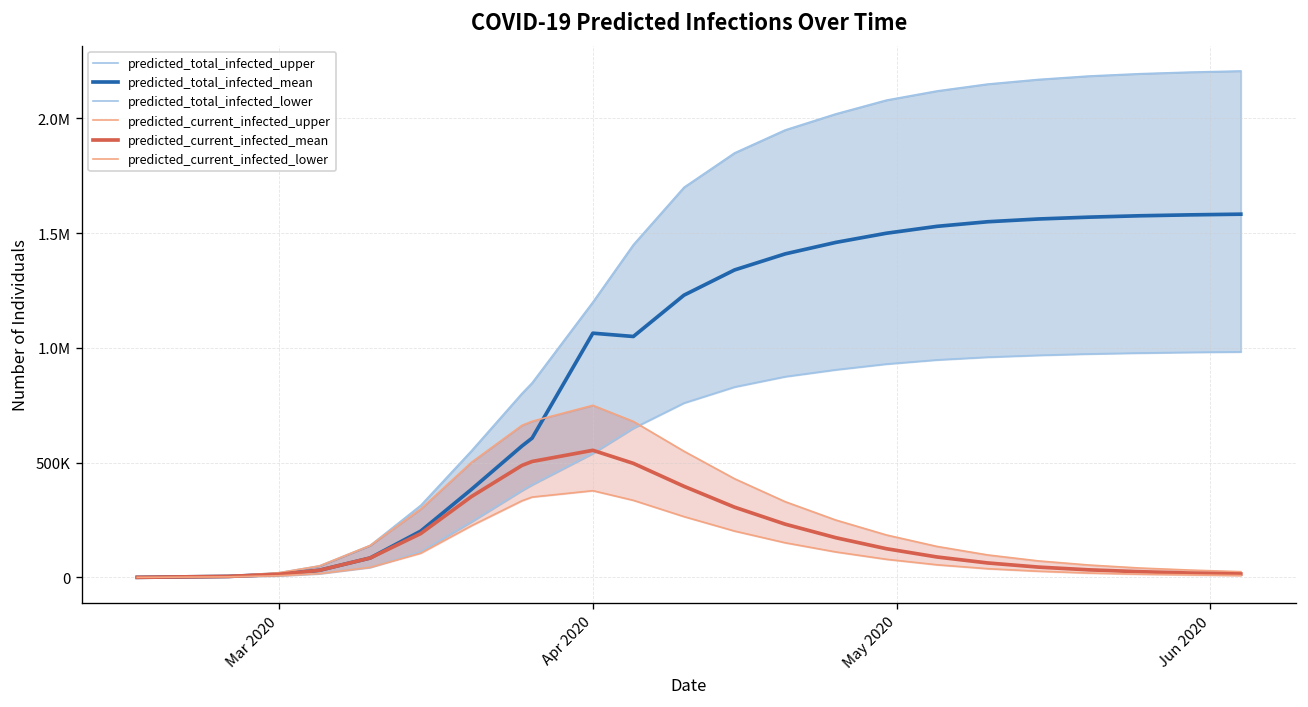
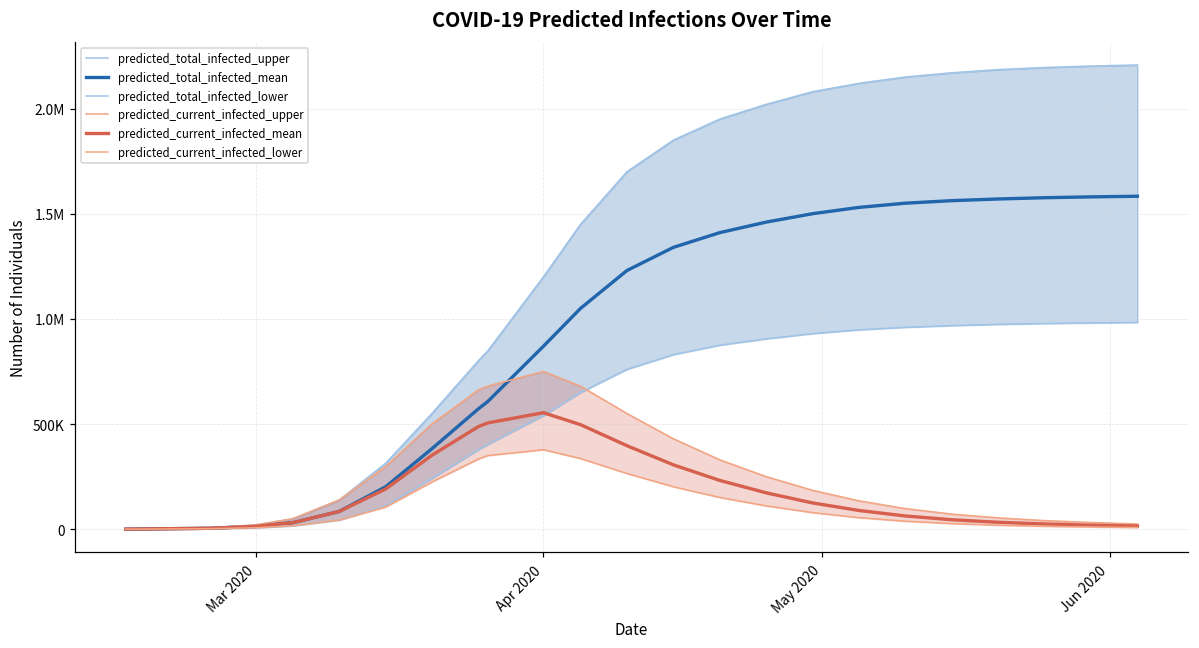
predicted_total_infected_mean, Apr 2020: 1060000 -> 870000
